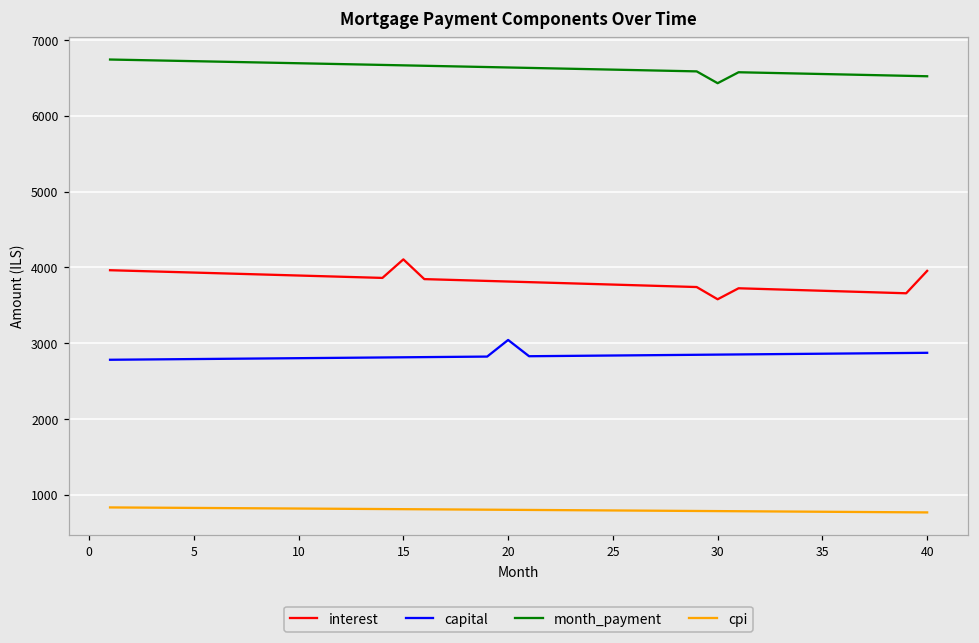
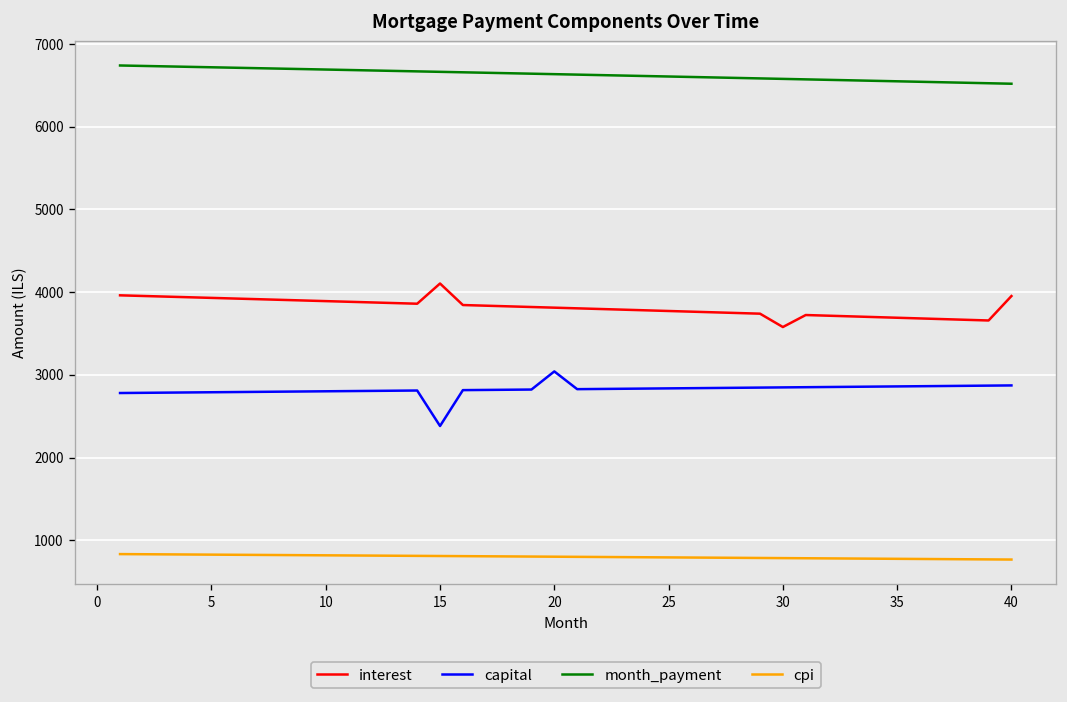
capital, 15: 2800 -> 2400
month_payment, 30: 6400 -> 6600
